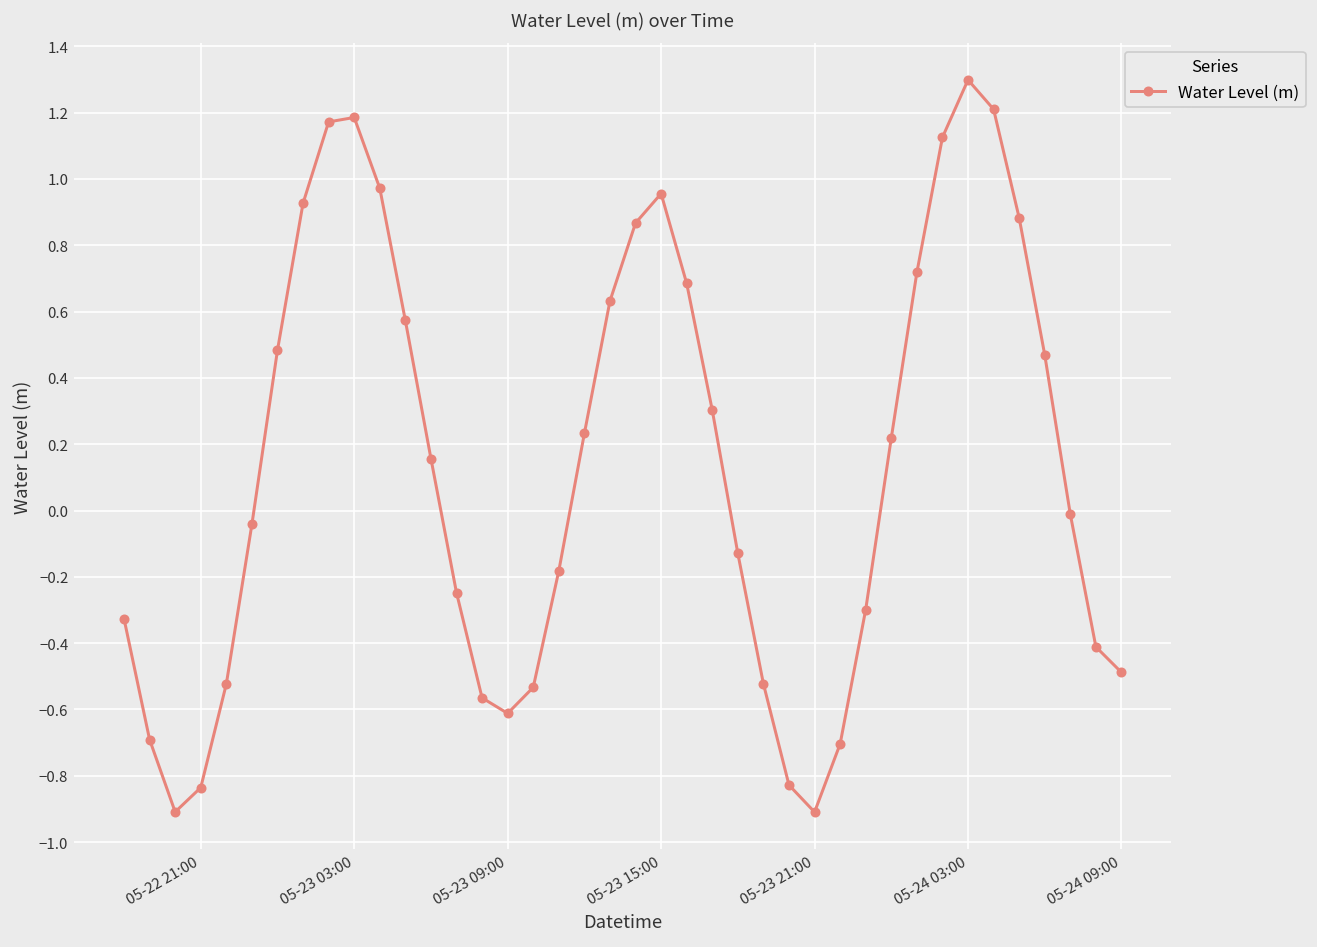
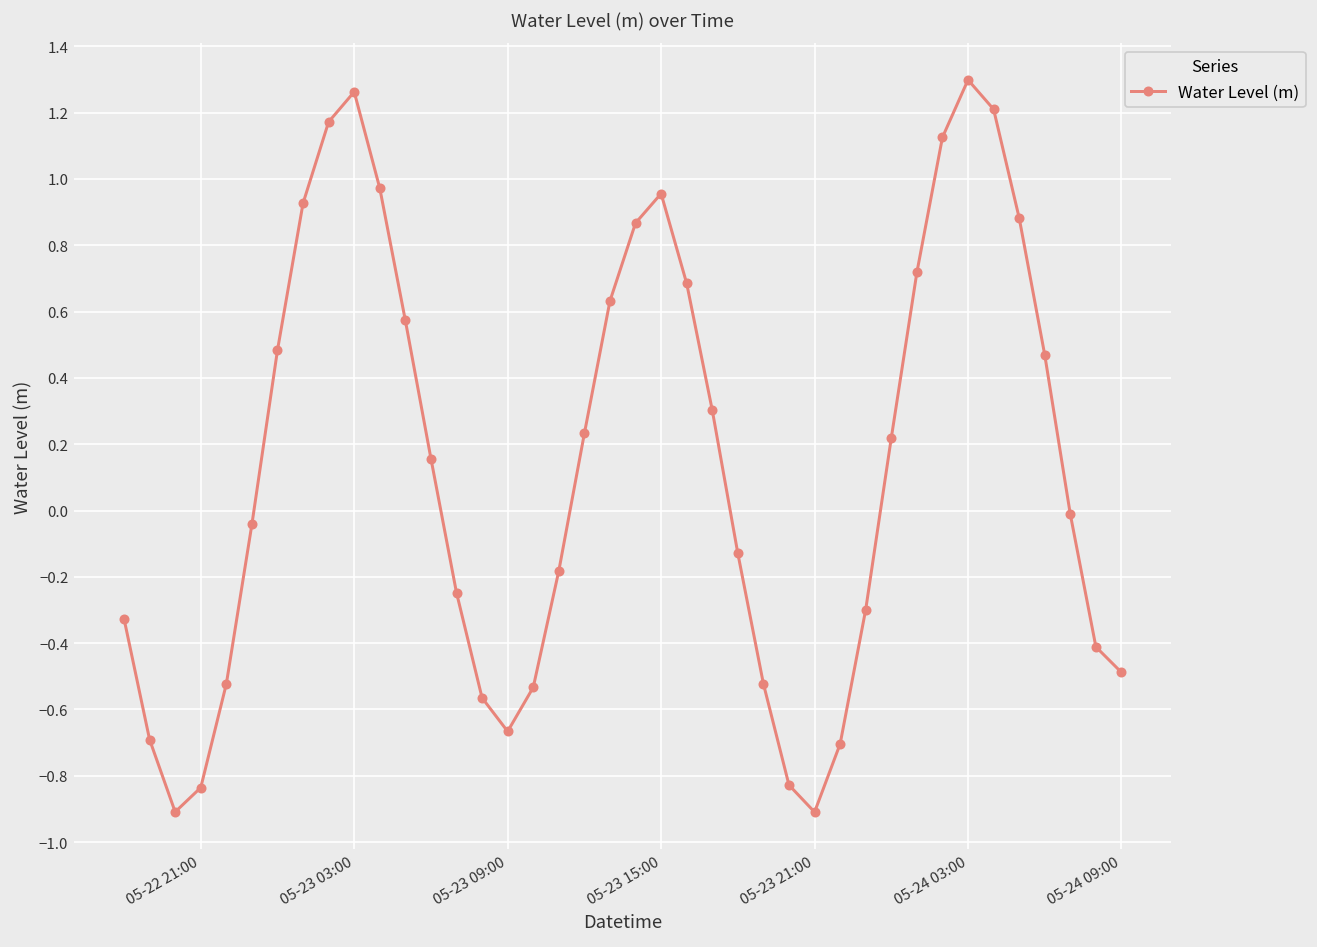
05-23 03:00: 1.19 -> 1.26
05-23 09:00: -0.61 -> -0.67
